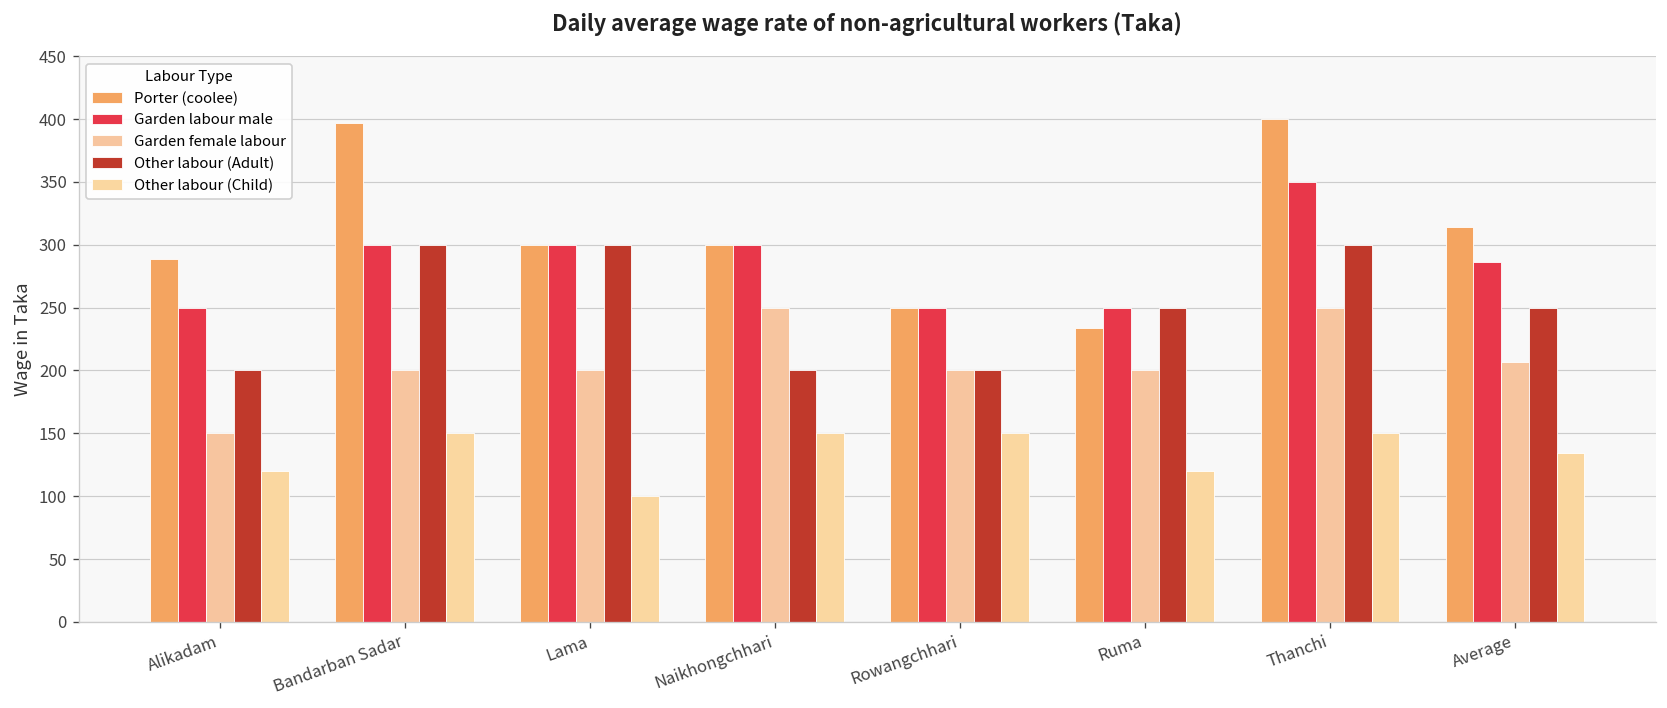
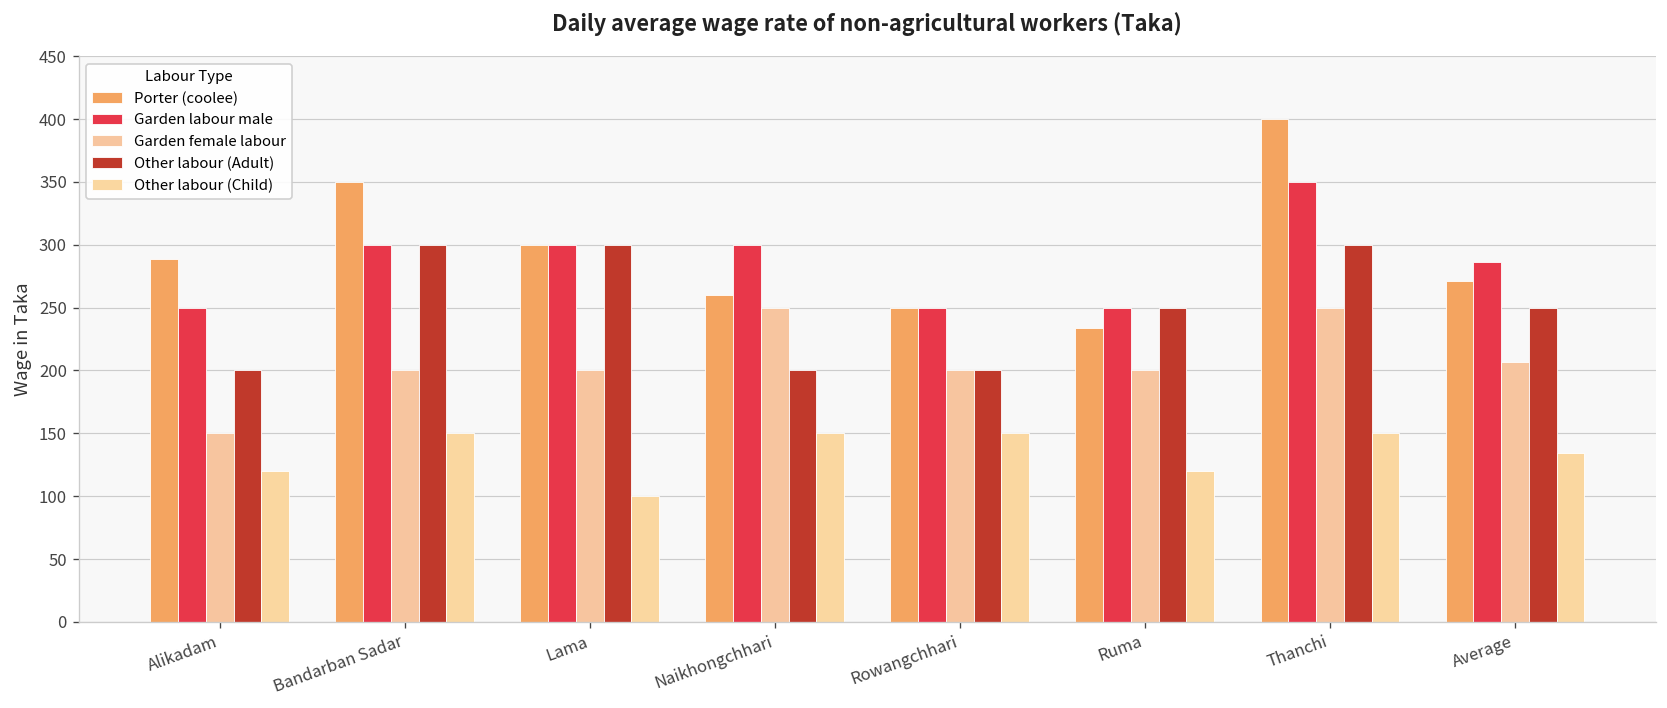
Porter (coolee), Bandarban Sadar: 397 -> 350
Porter (coolee), Naikhongchhari: 300 -> 260
Porter (coolee), Average: 314 -> 271
